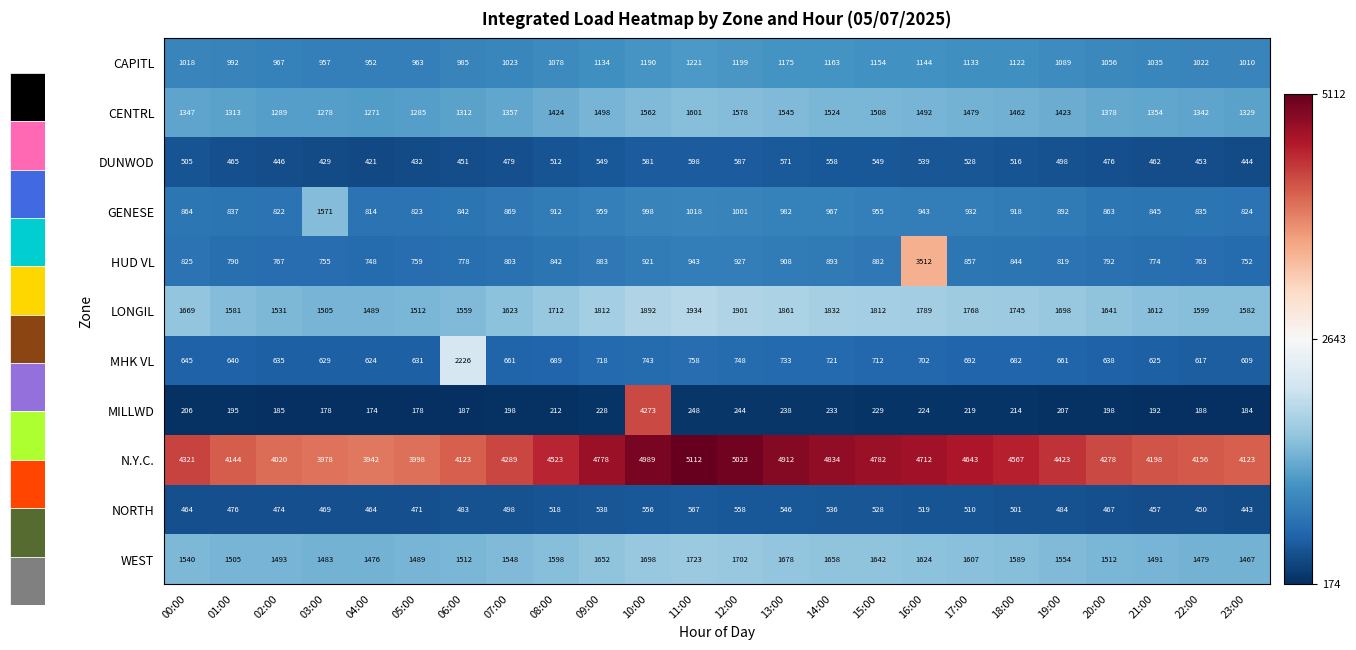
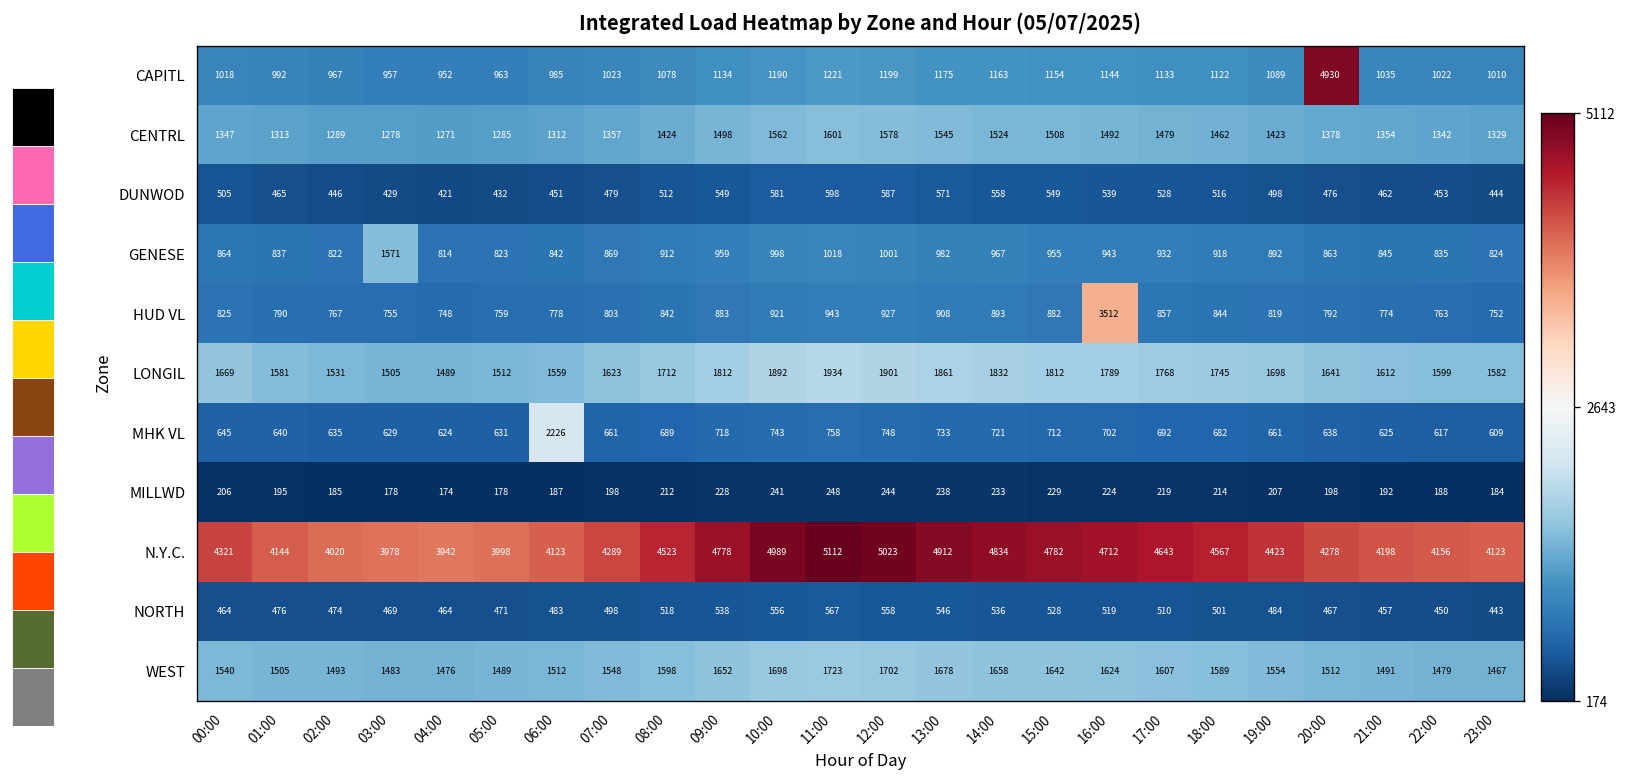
CAPITL, 20:00: 1056 -> 4930
MILLWD, 10:00: 4273 -> 241
